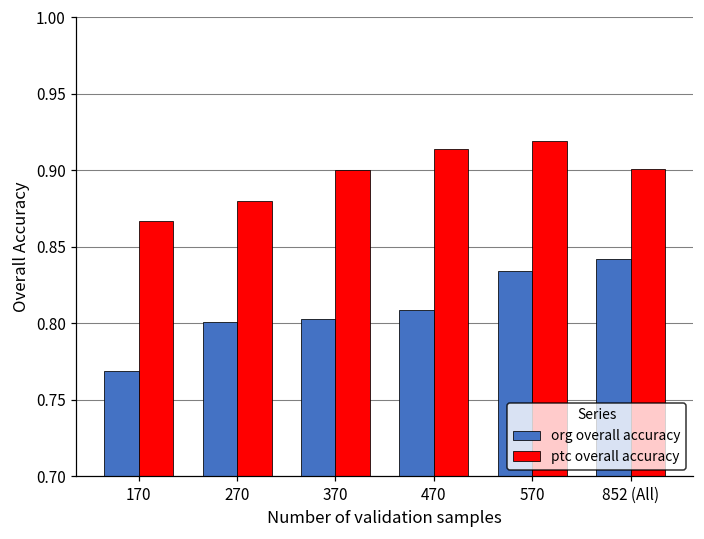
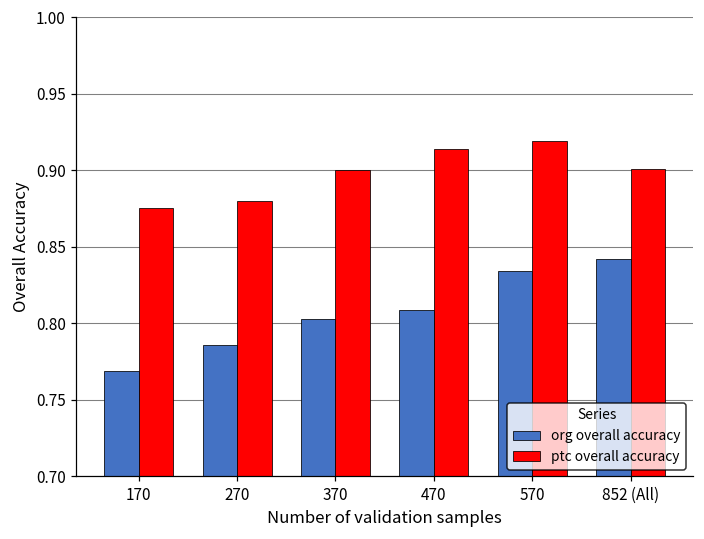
ptc overall accuracy, 170: 0.867 -> 0.875
org overall accuracy, 270: 0.801 -> 0.786
